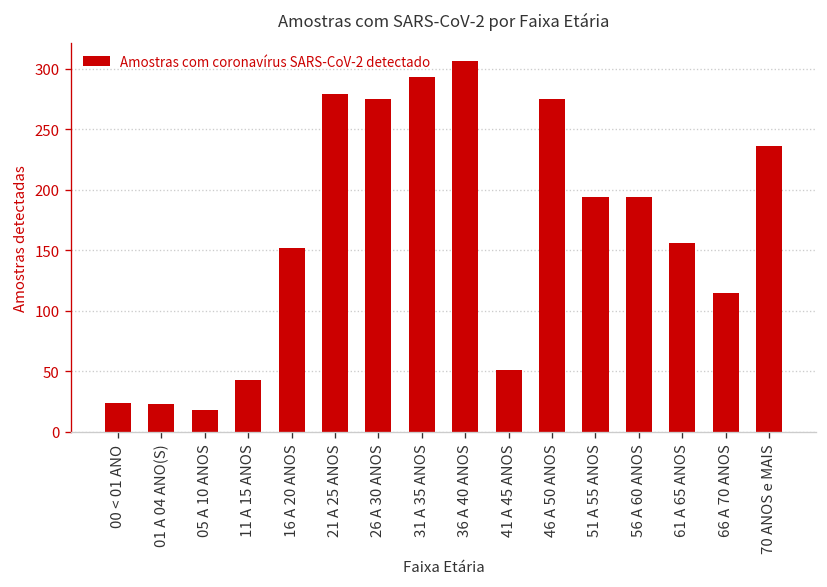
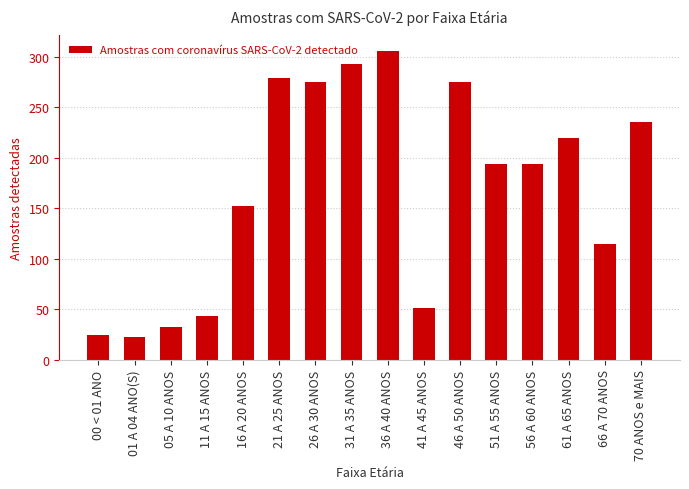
05 A 10 ANOS: 18 -> 32
61 A 65 ANOS: 156 -> 220
